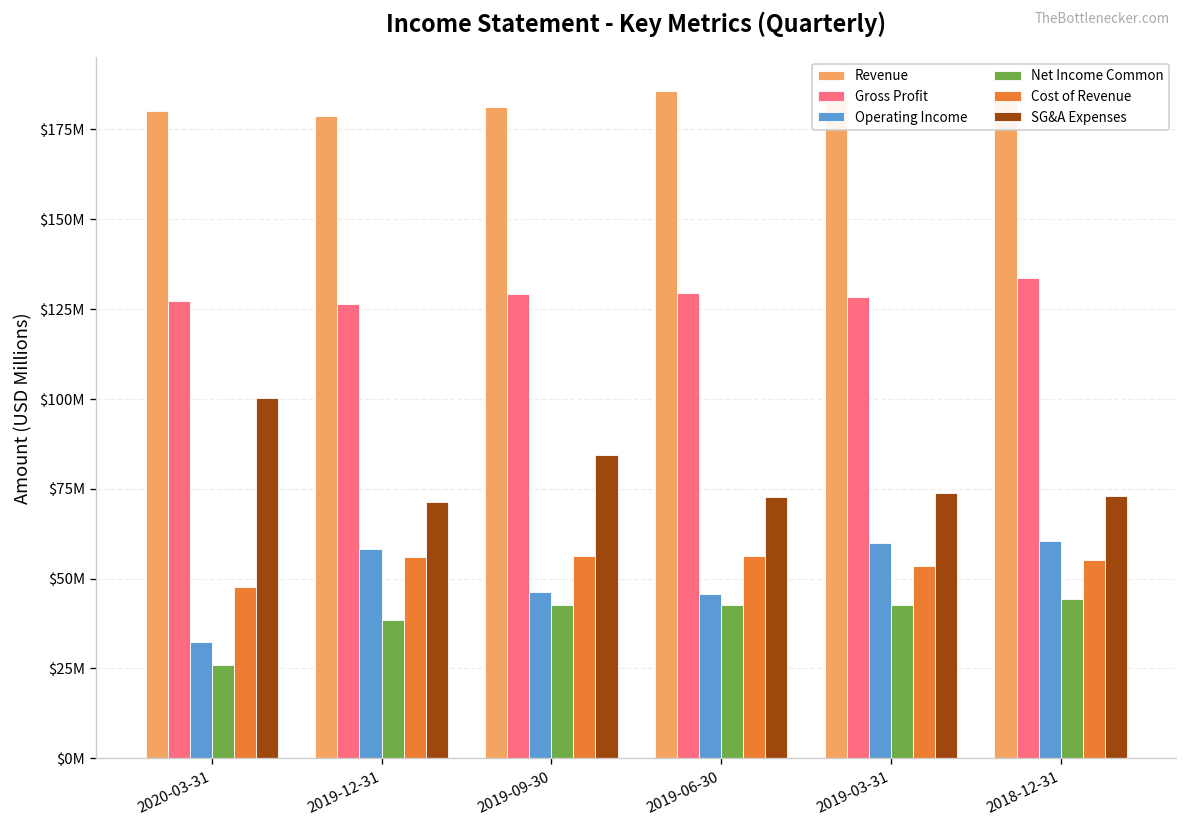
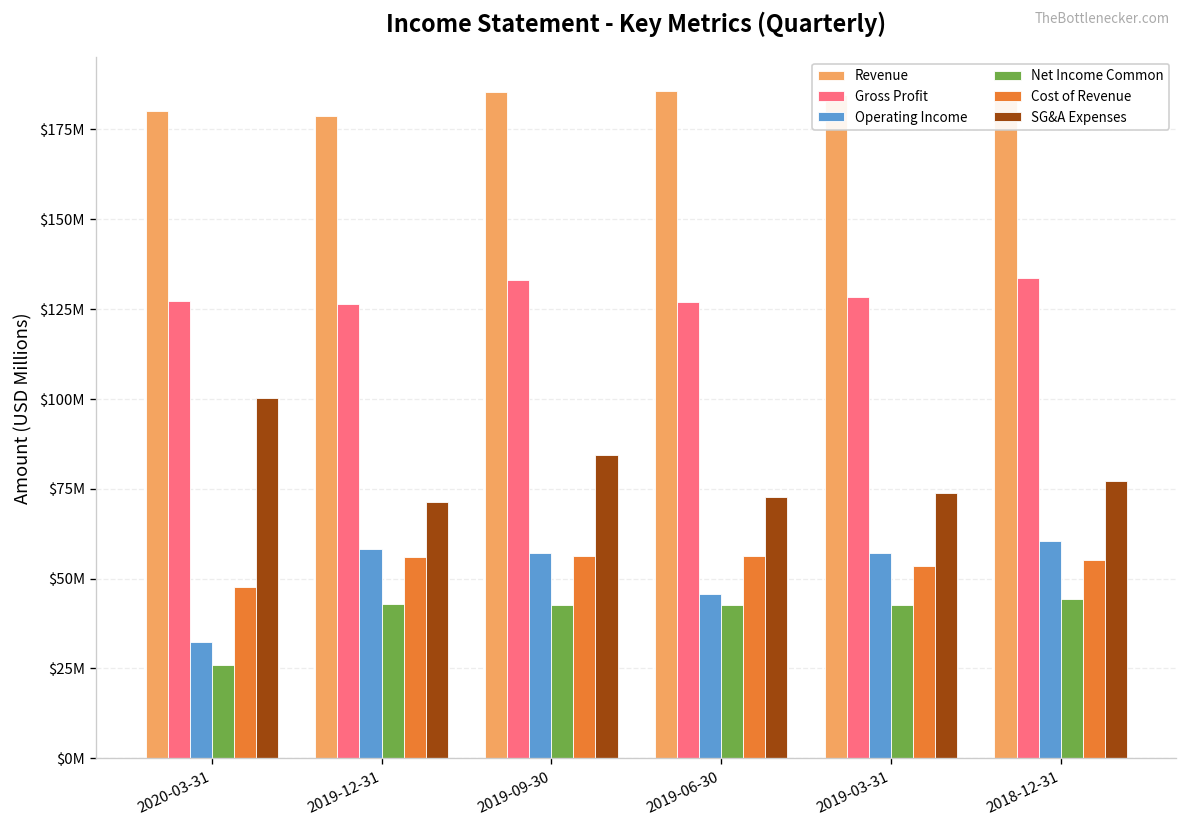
Net Income Common, 2019-12-31: $39000000 -> $43000000
Revenue, 2019-09-30: $181000000 -> $185000000
Gross Profit, 2019-09-30: $129000000 -> $133000000
Operating Income, 2019-09-30: $46000000 -> $57000000
Gross Profit, 2019-06-30: $130000000 -> $127000000
Operating Income, 2019-03-31: $60000000 -> $57000000
SG&A Expenses, 2018-12-31: $73000000 -> $77000000
